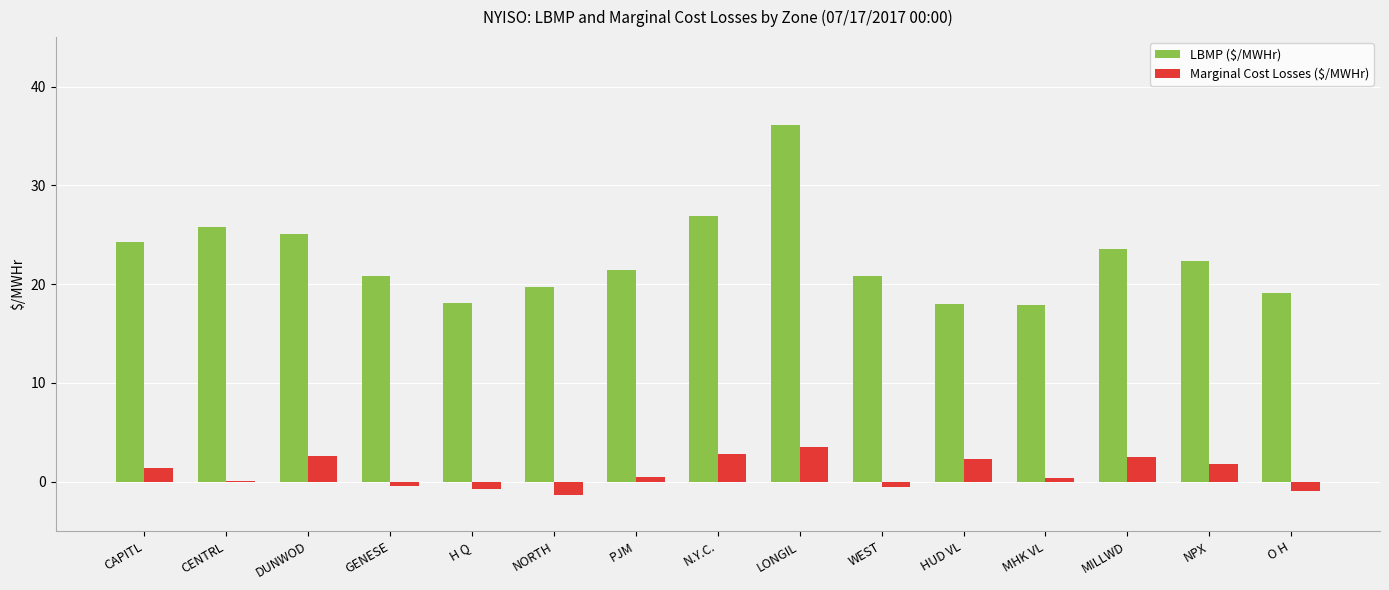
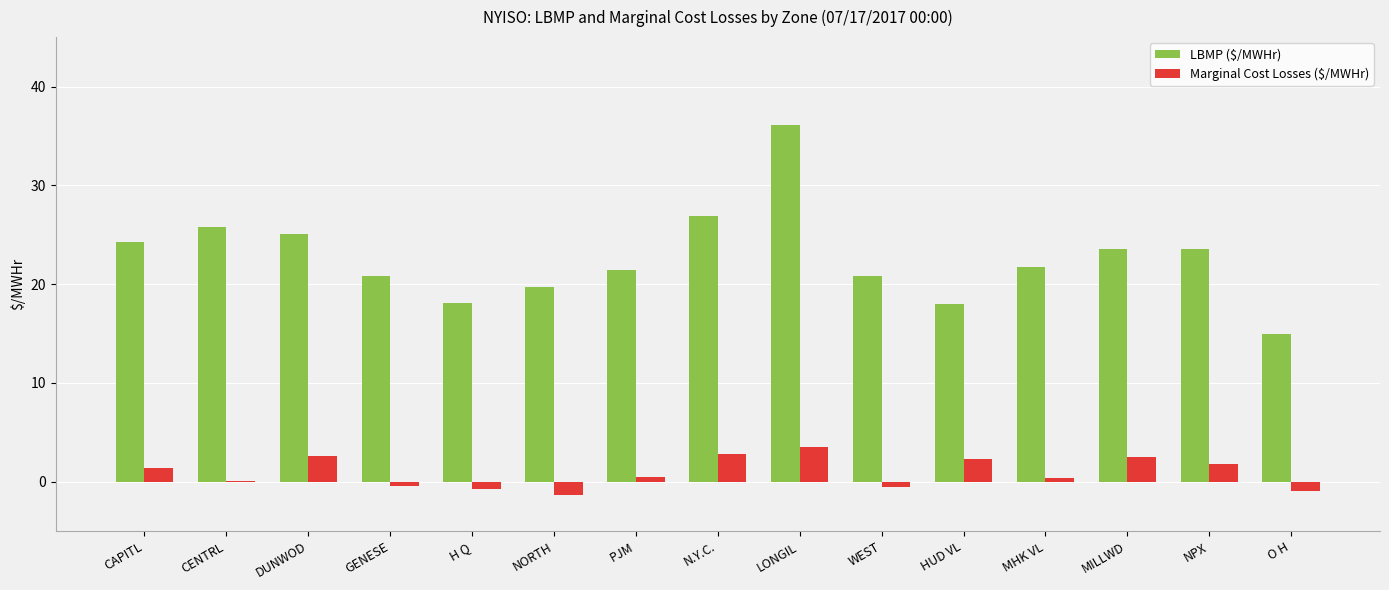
LBMP ($/MWHr), MHK VL: 18 -> 22
LBMP ($/MWHr), NPX: 22 -> 24
LBMP ($/MWHr), O H: 19 -> 15
